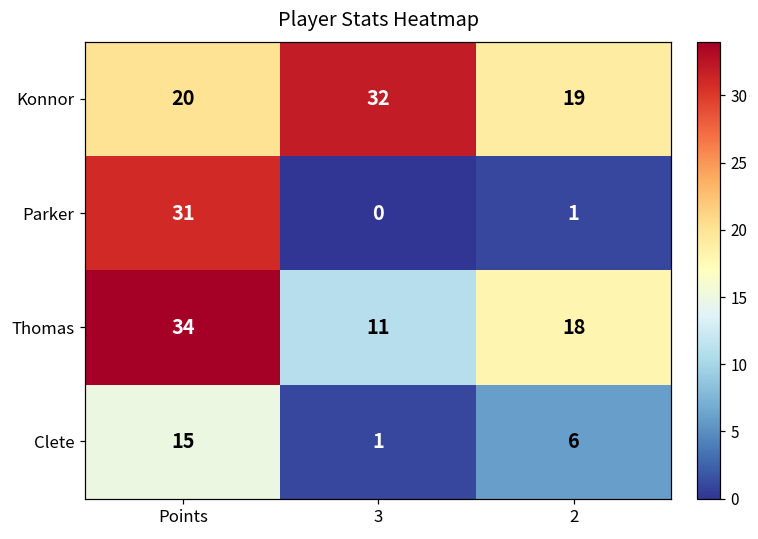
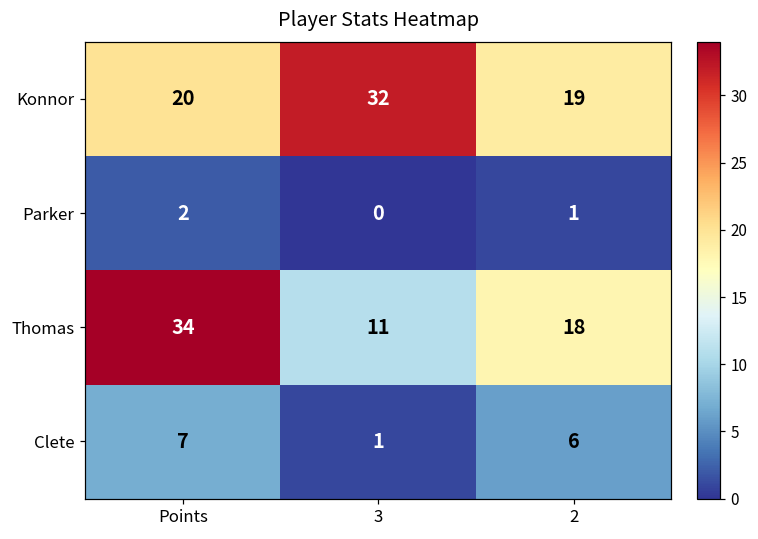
Parker, Points: 31 -> 2
Clete, Points: 15 -> 7
